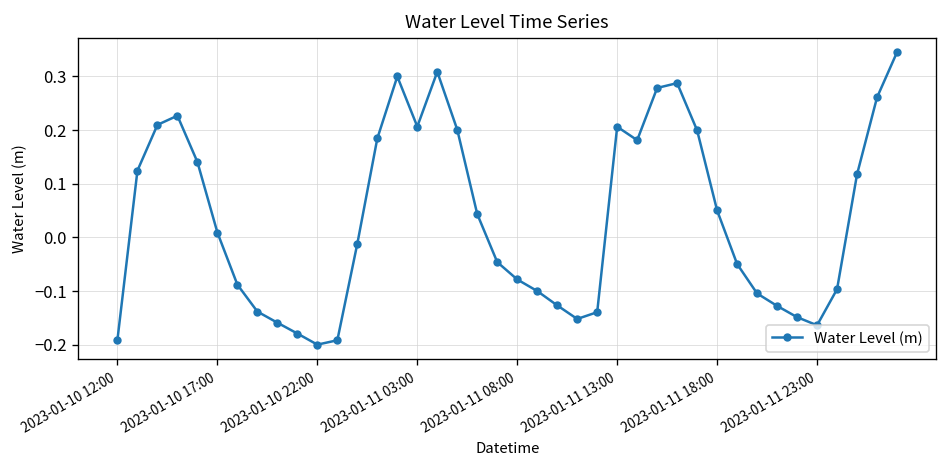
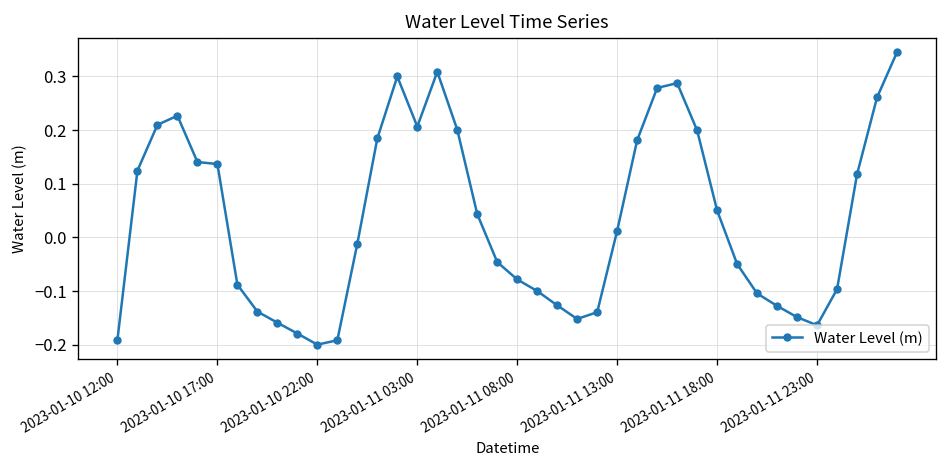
2023-01-10 17:00: 0.01 -> 0.14
2023-01-11 13:00: 0.21 -> 0.01
